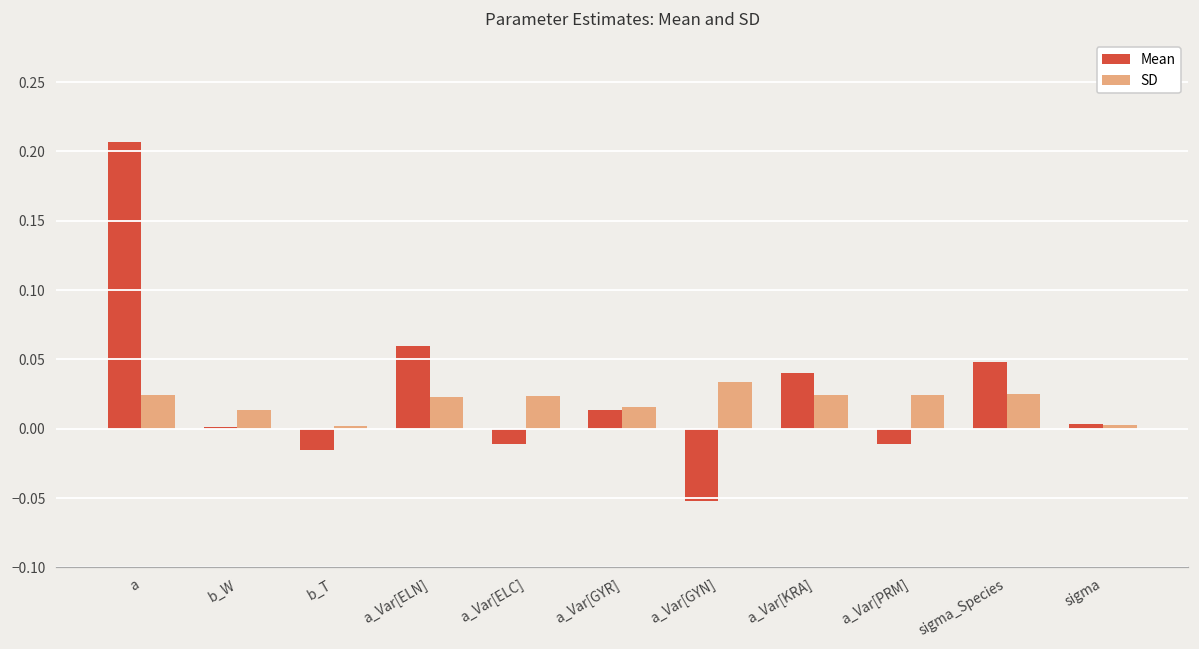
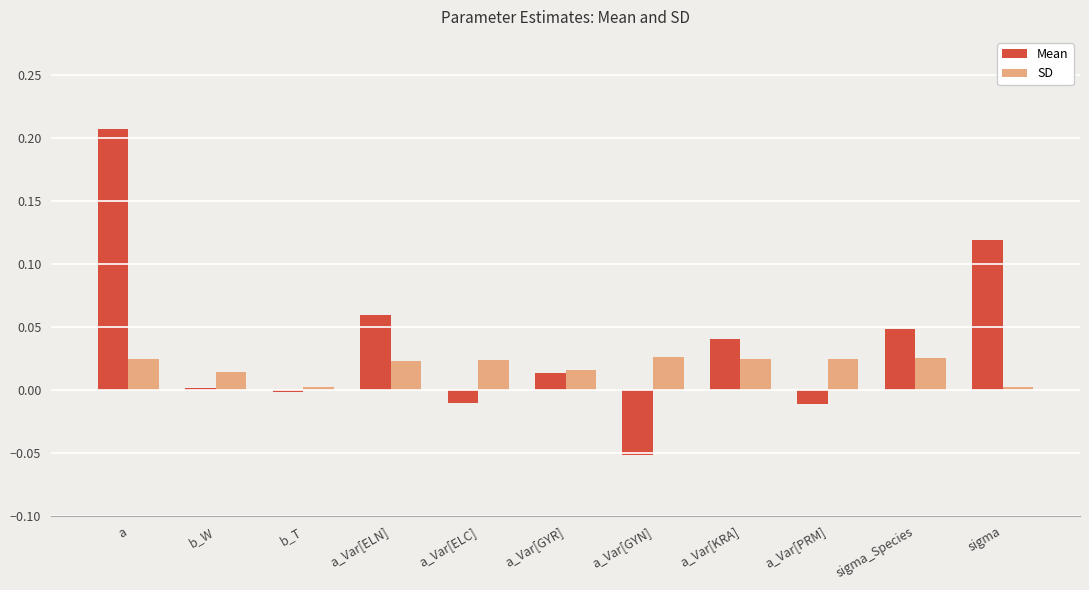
Mean, b_T: -0.015 -> -0.002
SD, a_Var[GYN]: 0.034 -> 0.026
Mean, sigma: 0.004 -> 0.119
